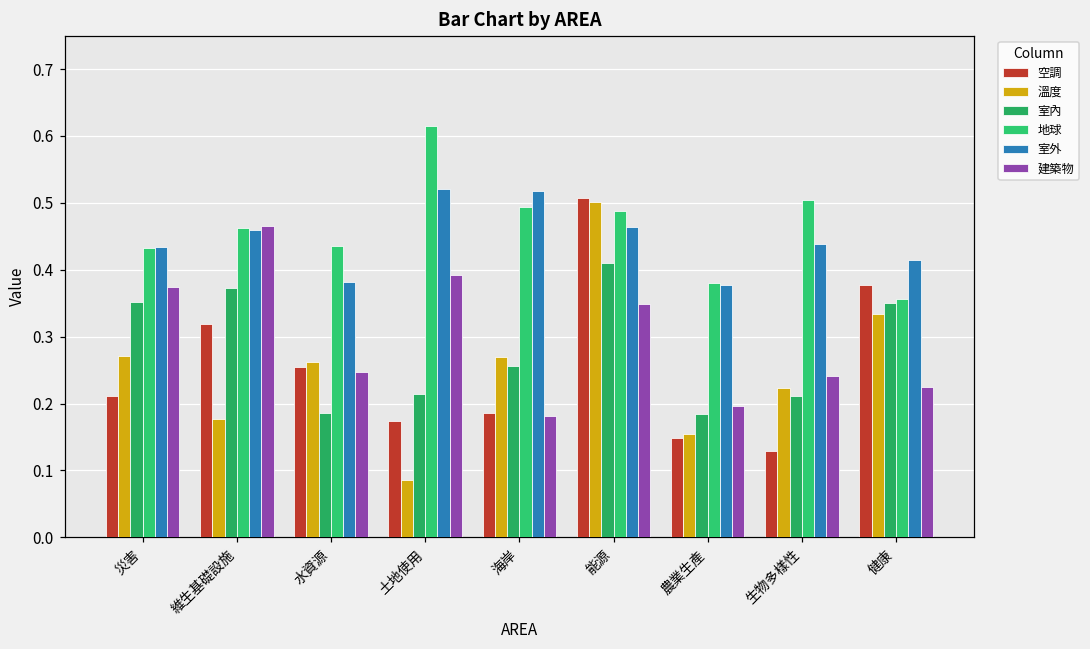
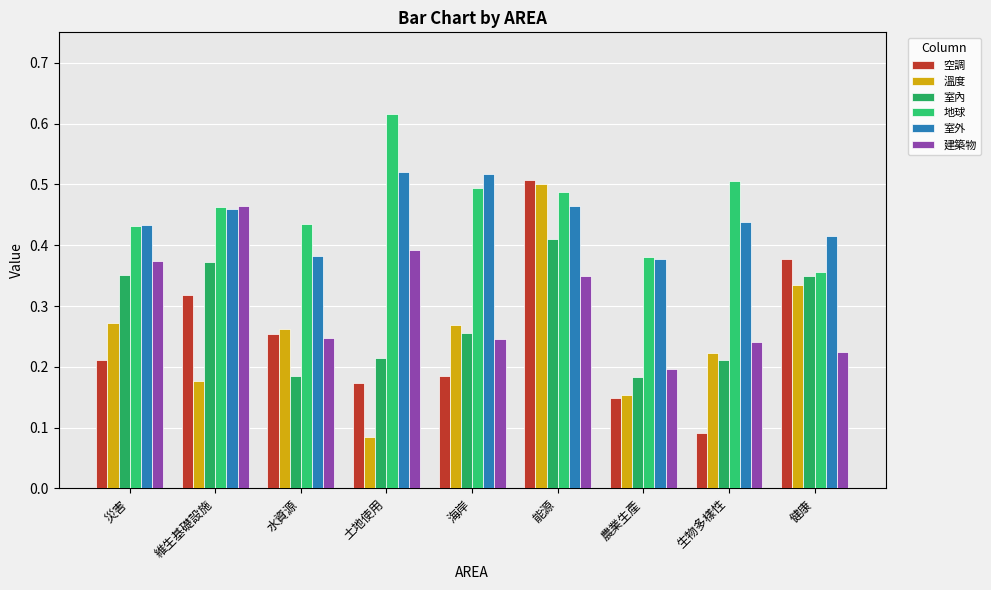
建築物, 海岸: 0.18 -> 0.25
空調, 生物多樣性: 0.13 -> 0.09
